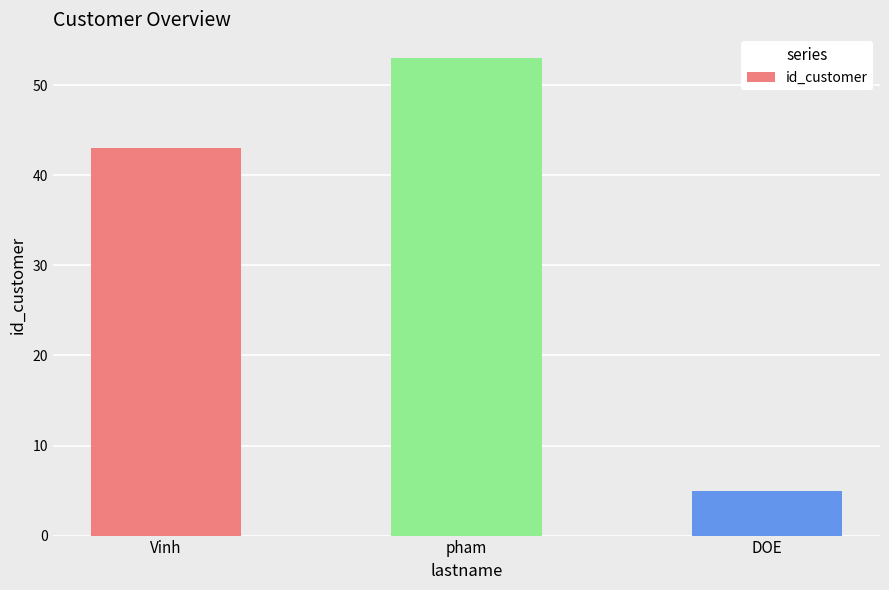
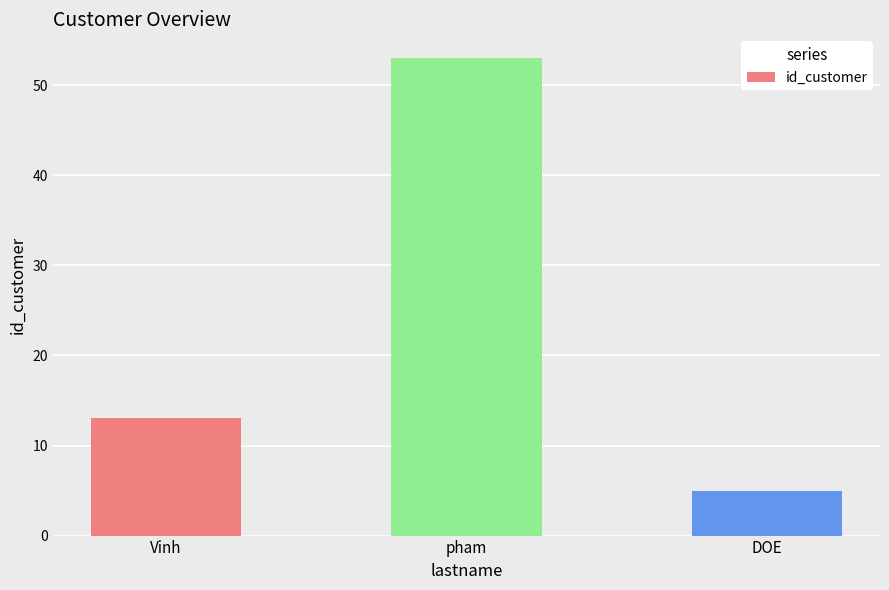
Vinh: 43 -> 13
